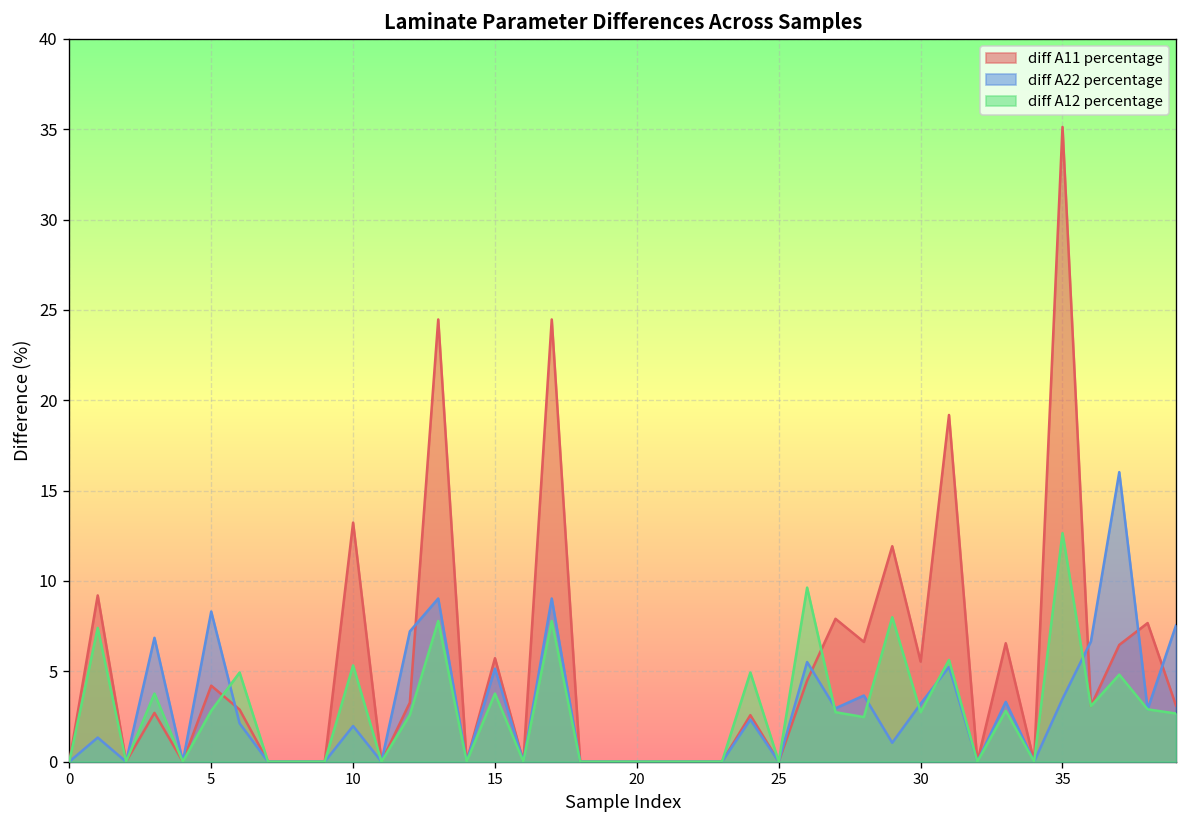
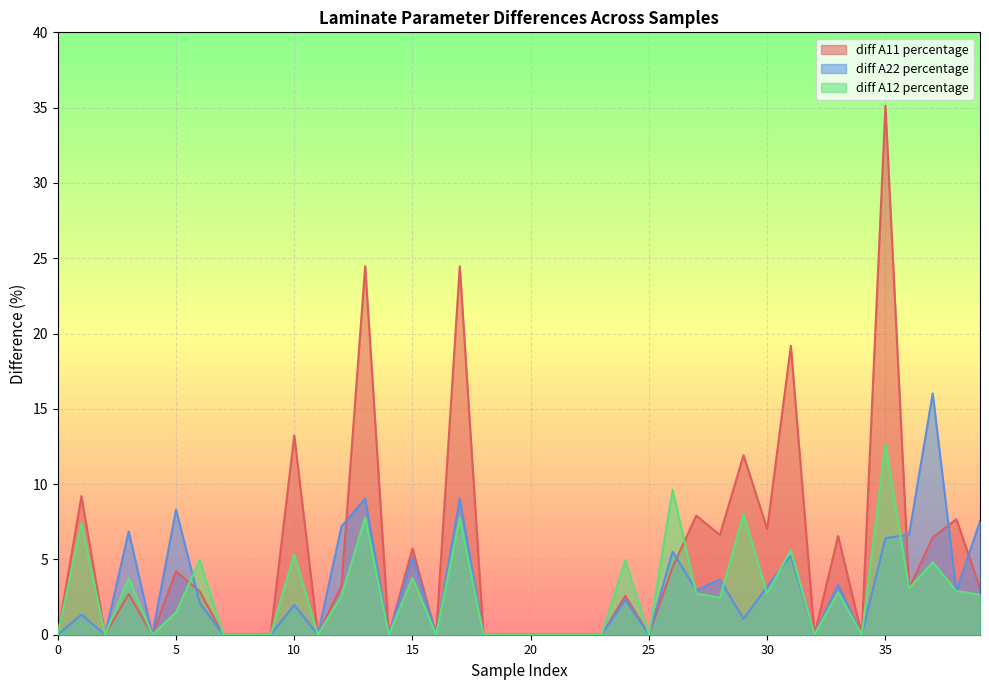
diff A12 percentage, 5: 2.8 -> 1.5
diff A11 percentage, 30: 5.5 -> 7.0
diff A22 percentage, 35: 3.5 -> 6.4
